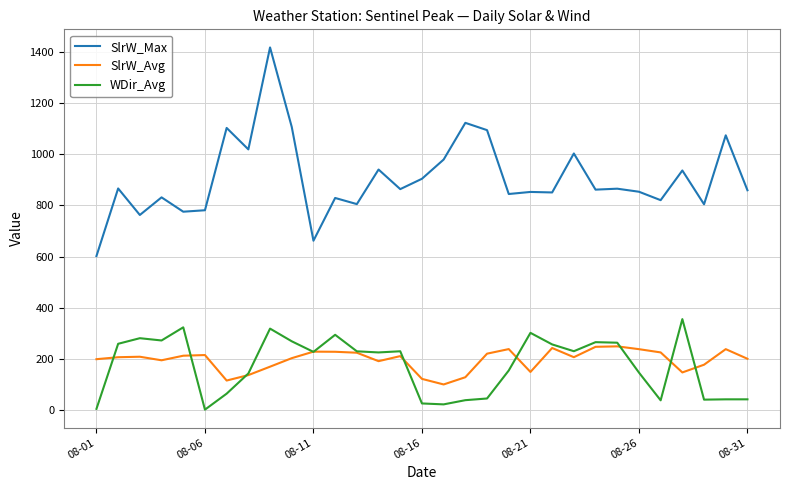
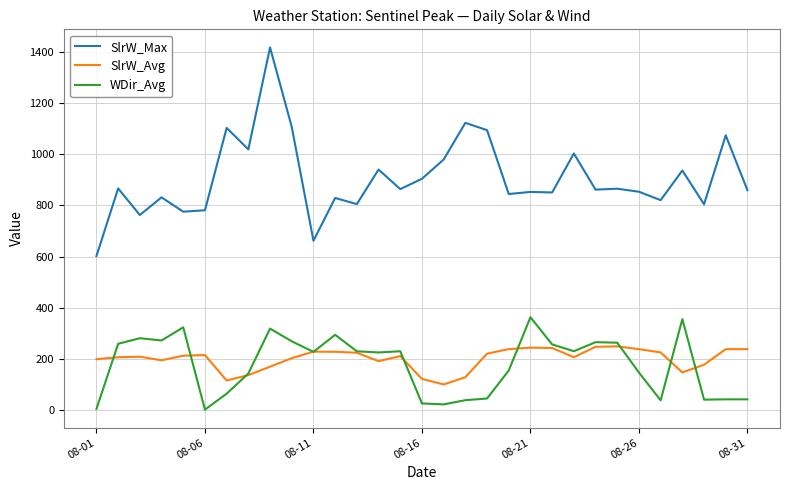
SlrW_Avg, 08-21: 150 -> 240
WDir_Avg, 08-21: 300 -> 360
SlrW_Avg, 08-31: 200 -> 240
